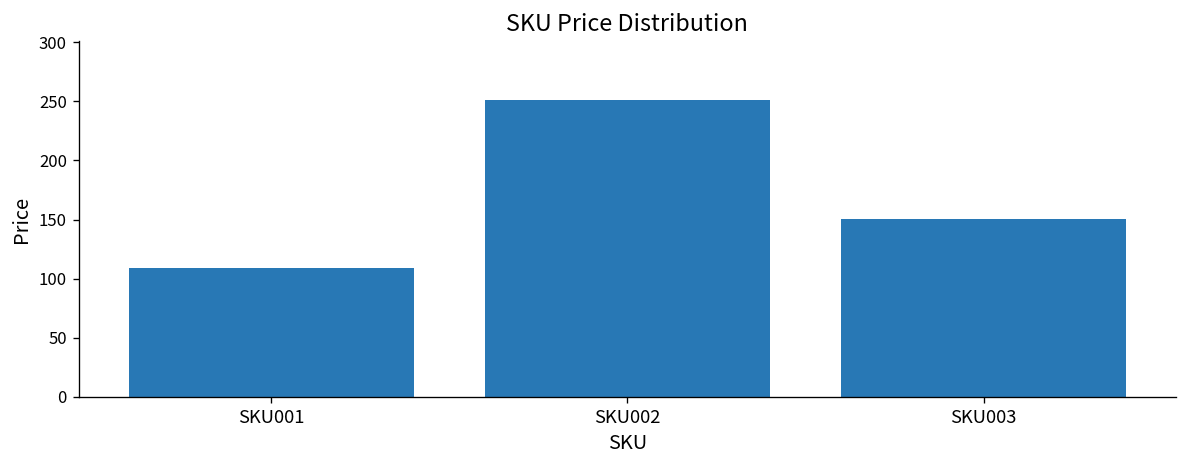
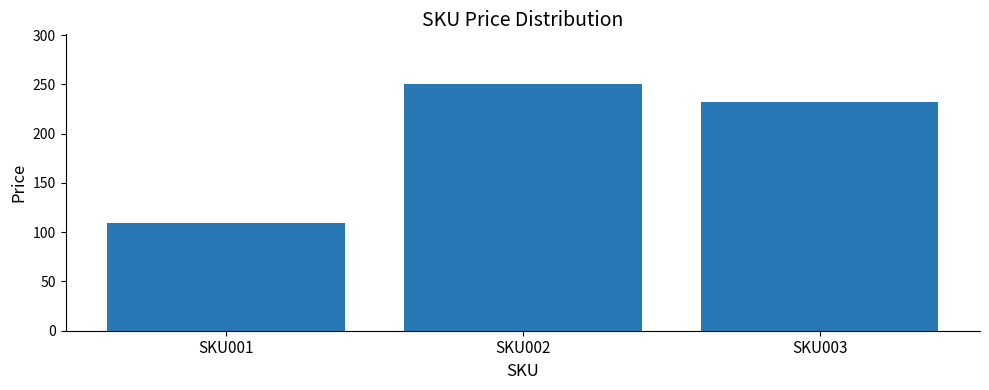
SKU003: 150 -> 230
